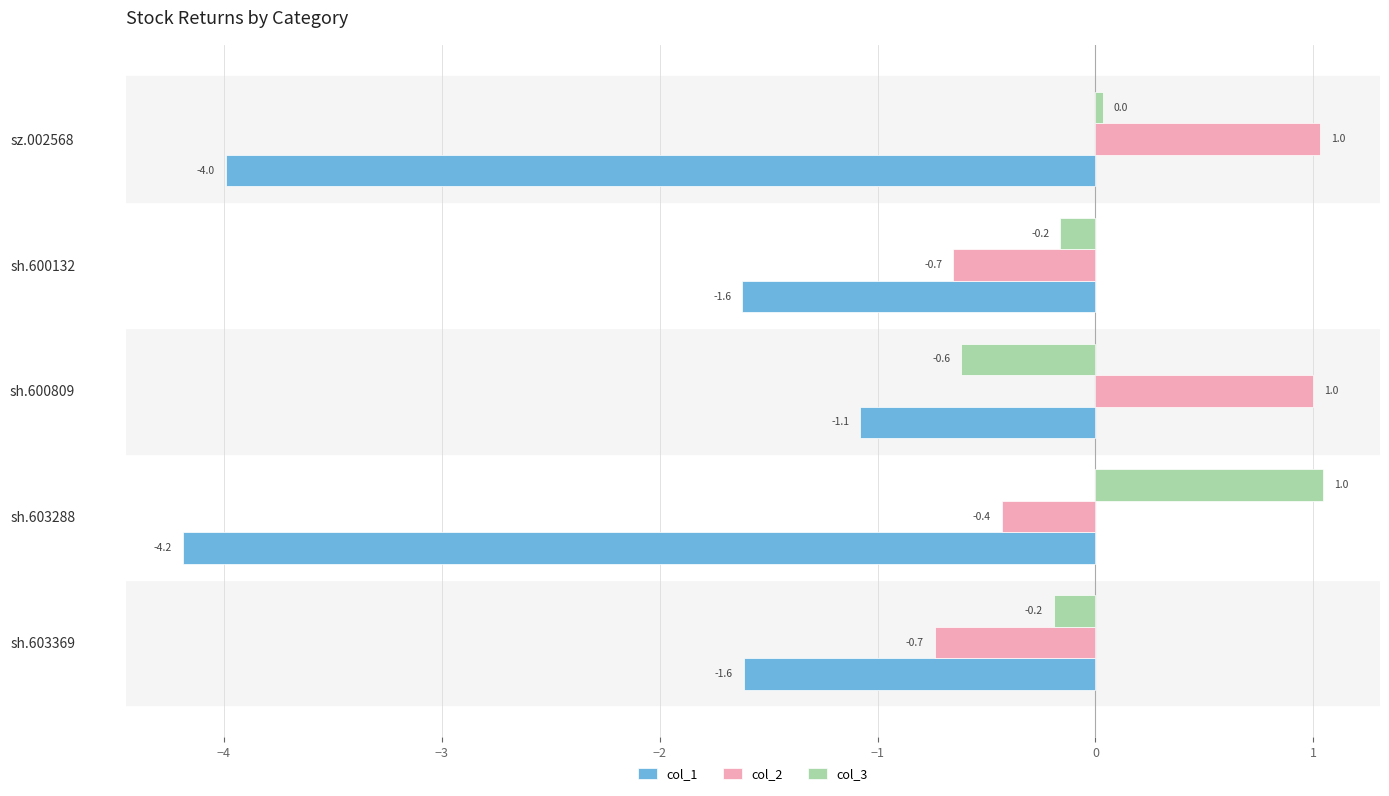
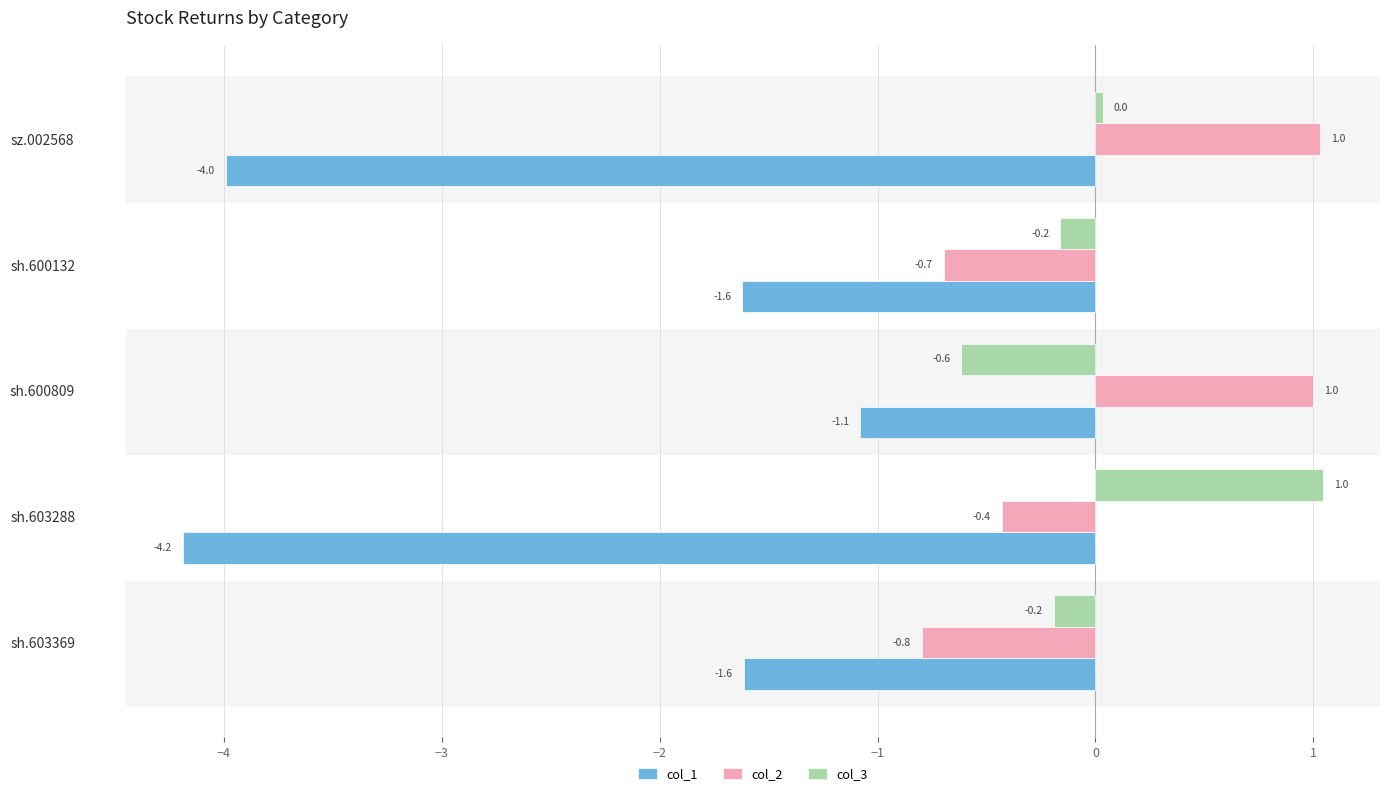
col_2, sh.600132: -0.65 -> -0.70
col_2, sh.603369: -0.7 -> -0.8
